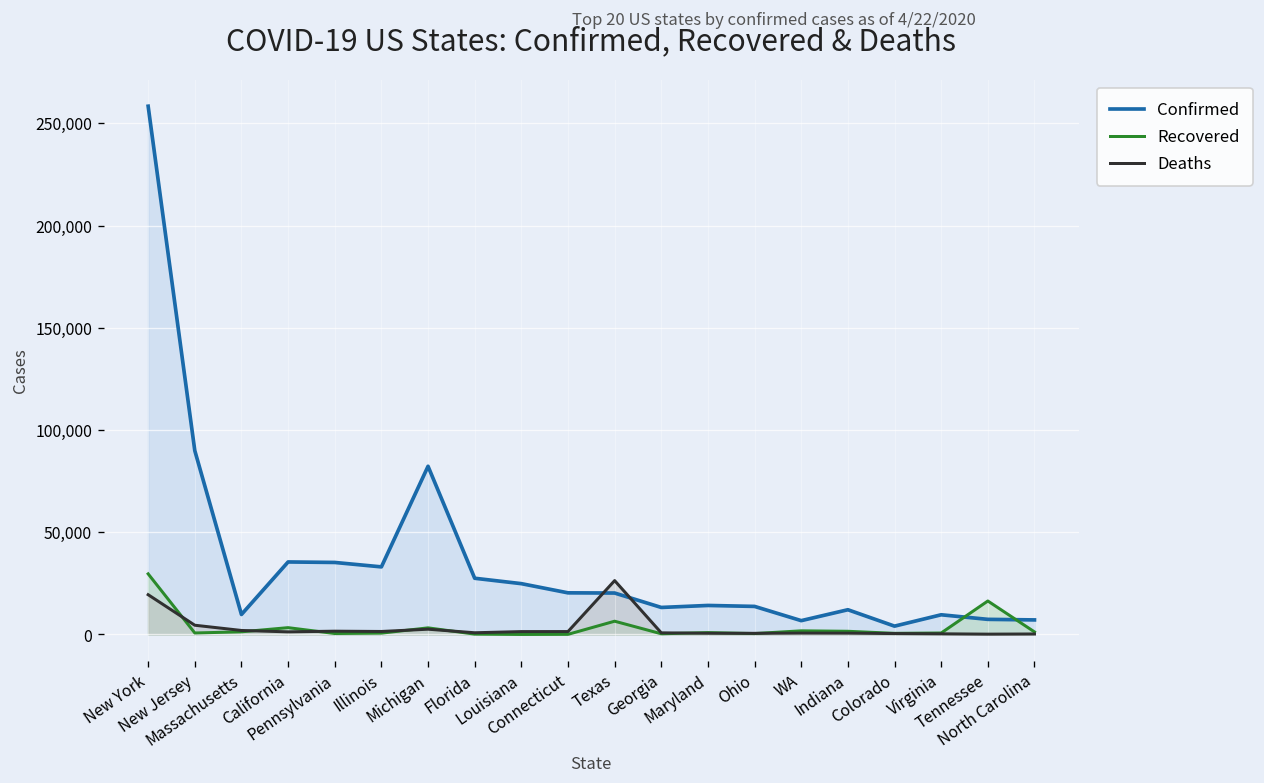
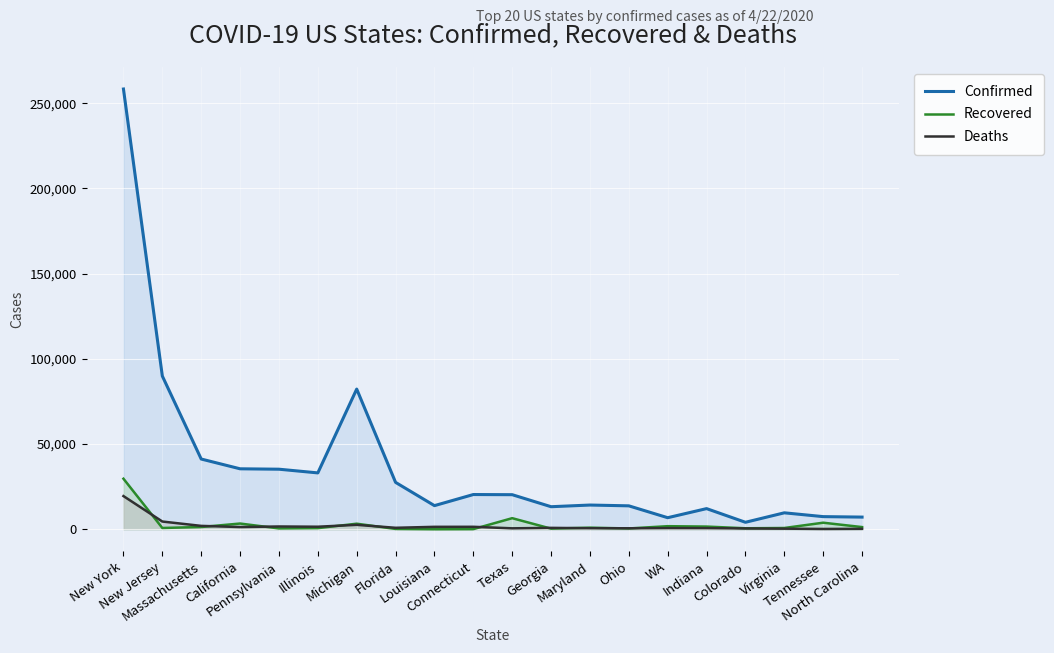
Confirmed, Massachusetts: 10,000 -> 41,000
Confirmed, Louisiana: 25,000 -> 14,000
Deaths, Texas: 26,000 -> 1,000
Recovered, Tennessee: 16,000 -> 4,000
